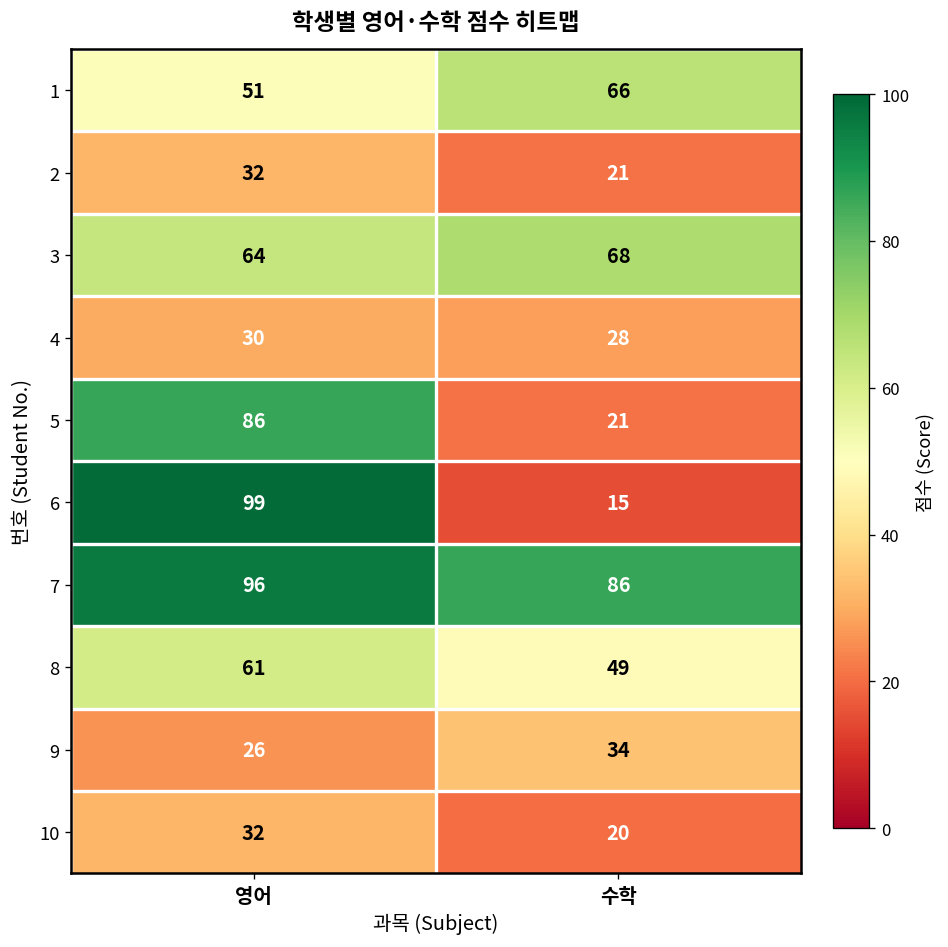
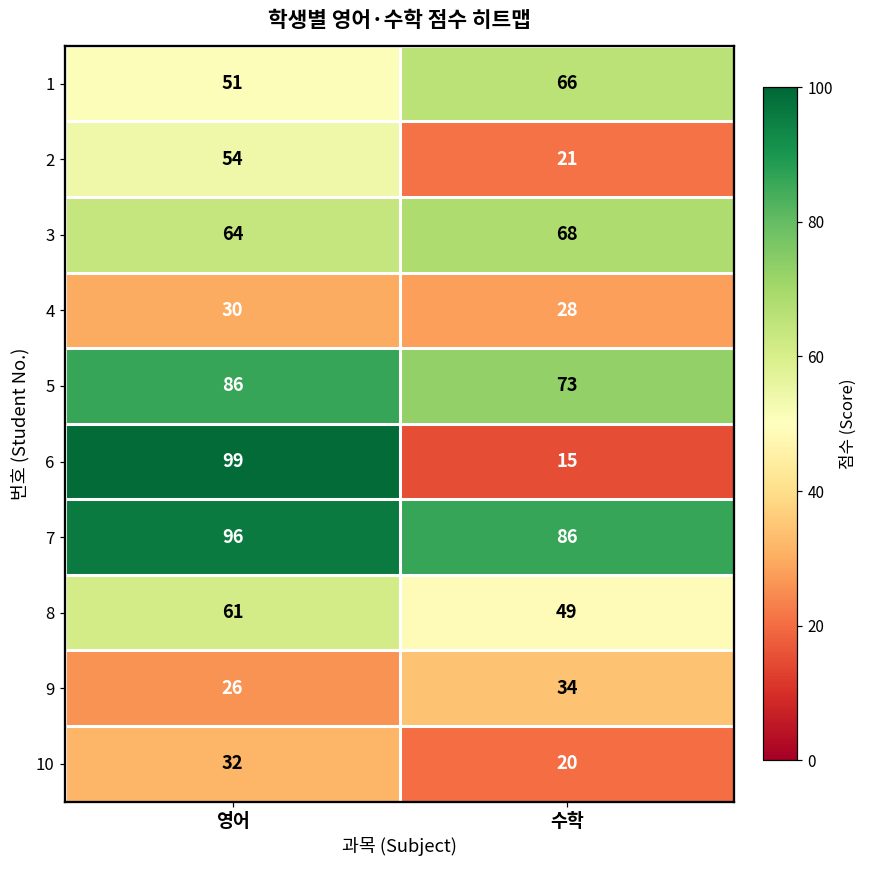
2, 영어: 32 -> 54
5, 수학: 21 -> 73
